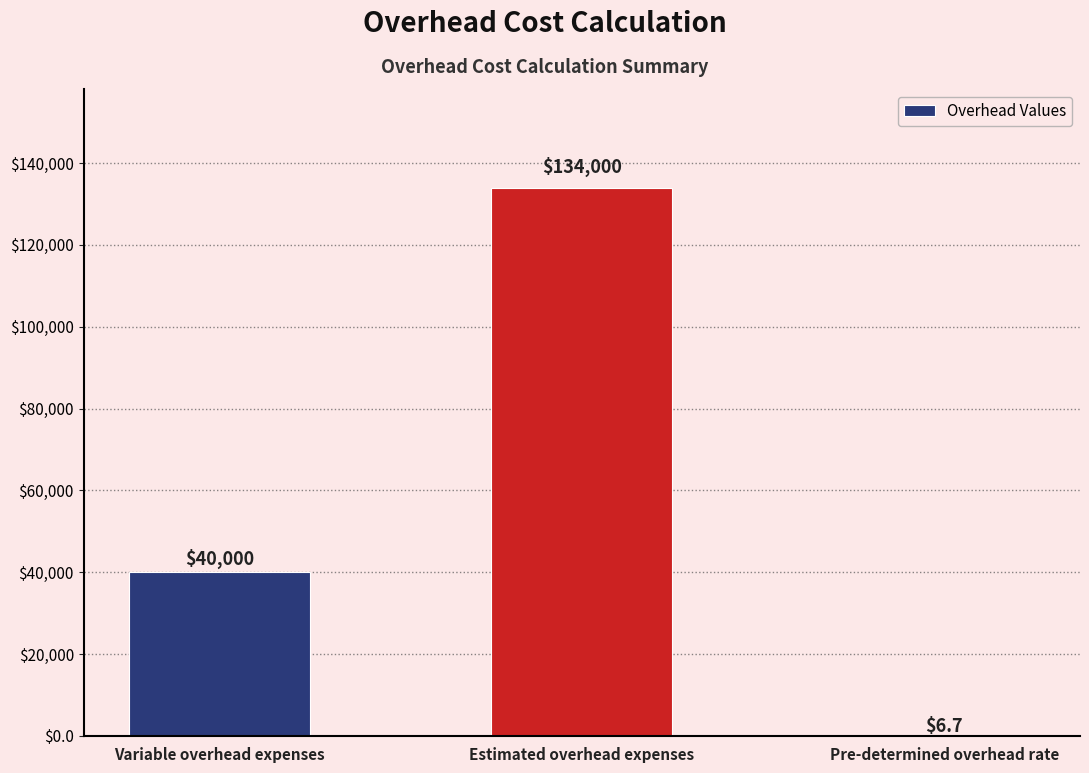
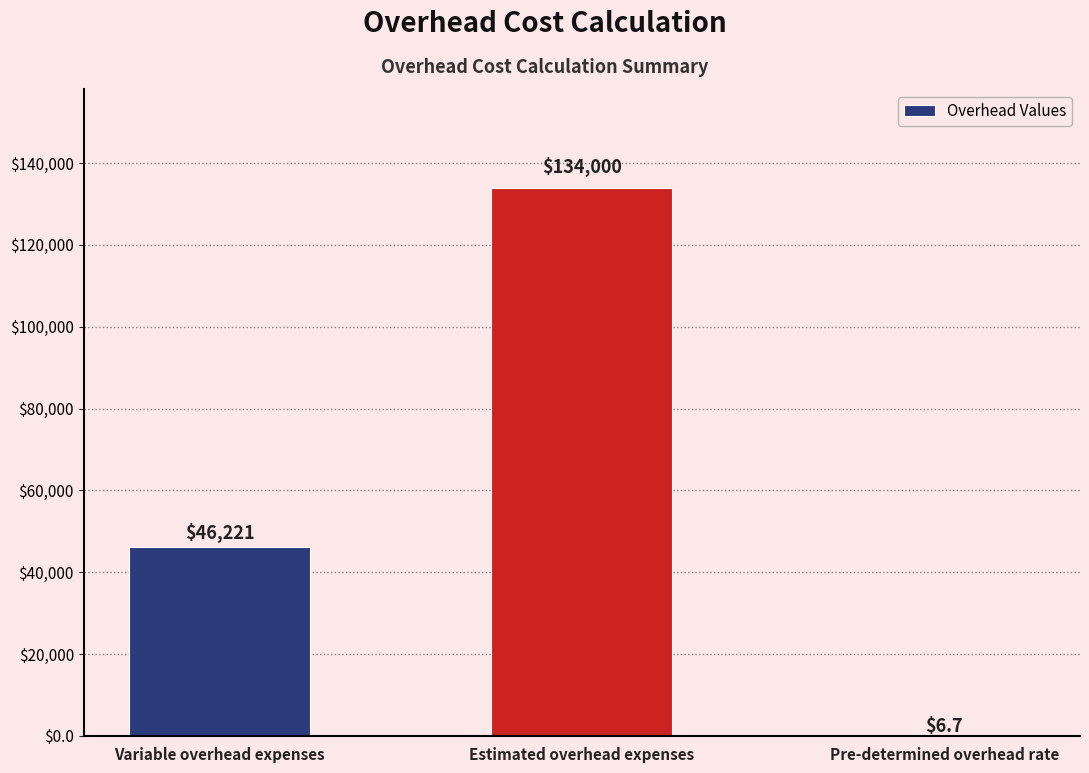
Variable overhead expenses: $40,000 -> $46,221
